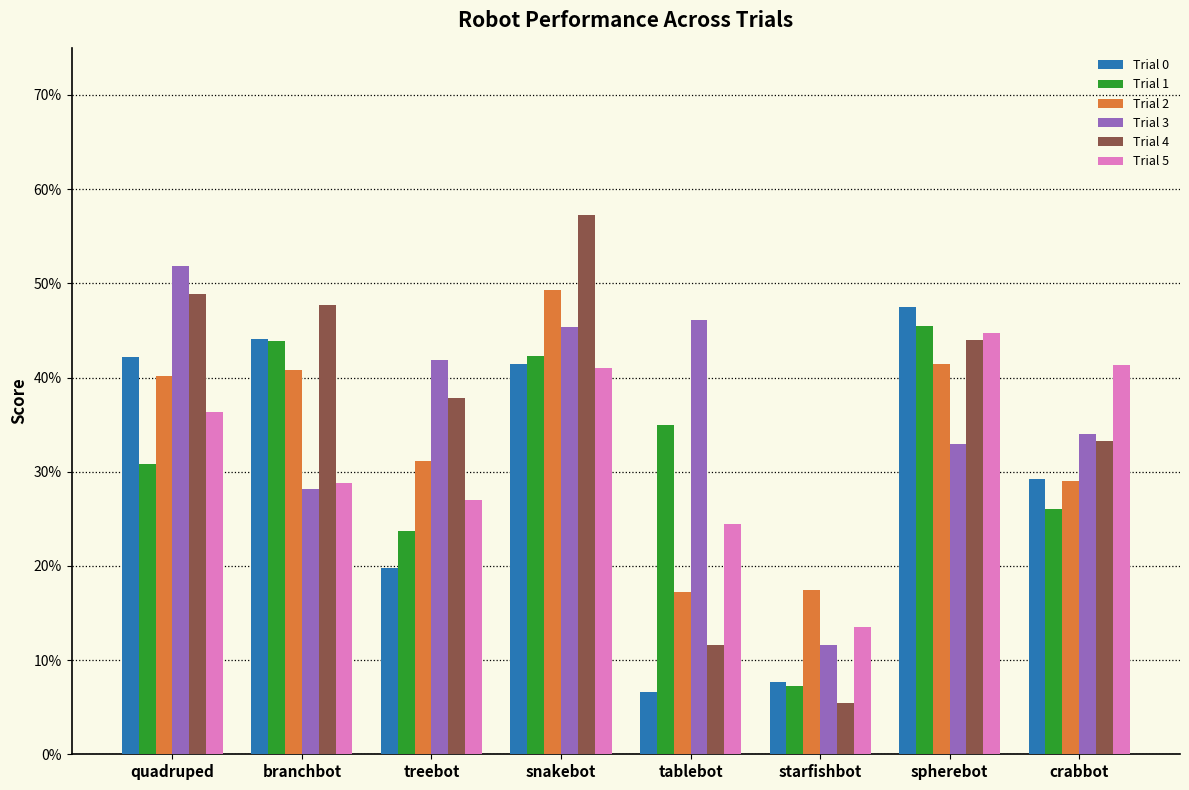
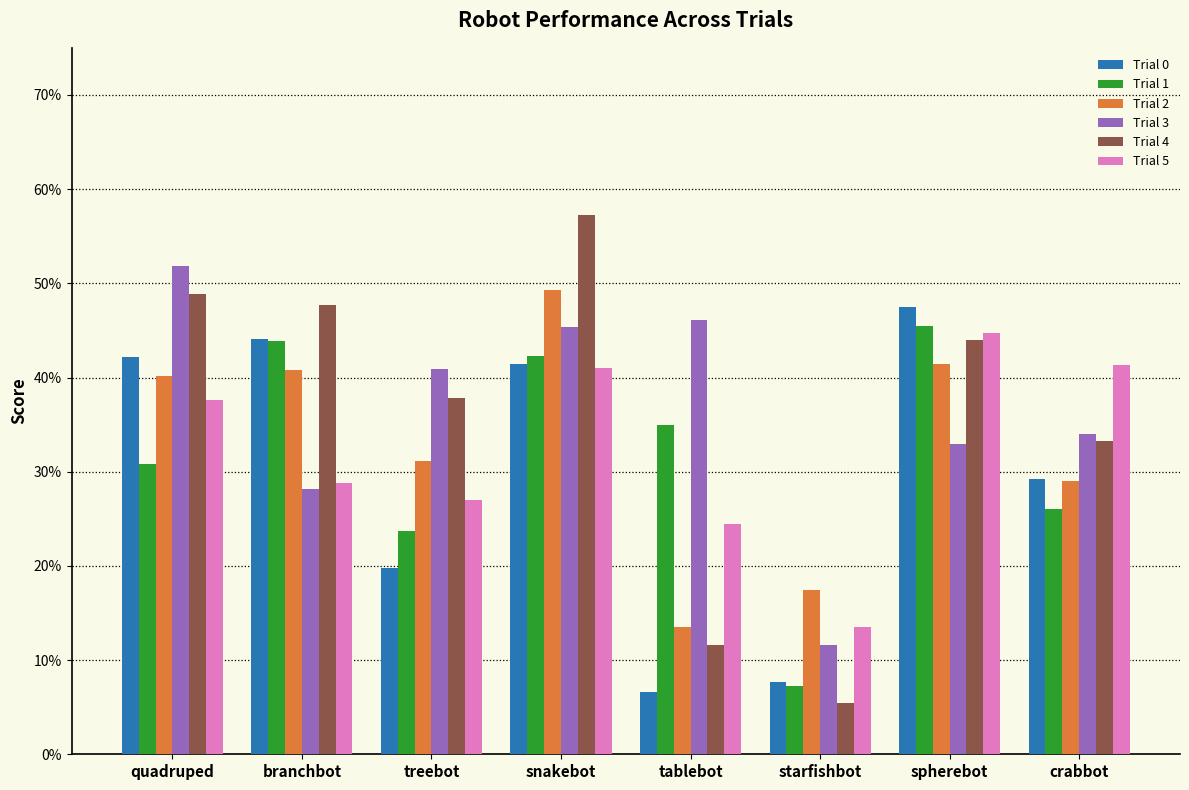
Trial 5, quadruped: 36% -> 38%
Trial 3, treebot: 42% -> 41%
Trial 2, tablebot: 17% -> 14%
